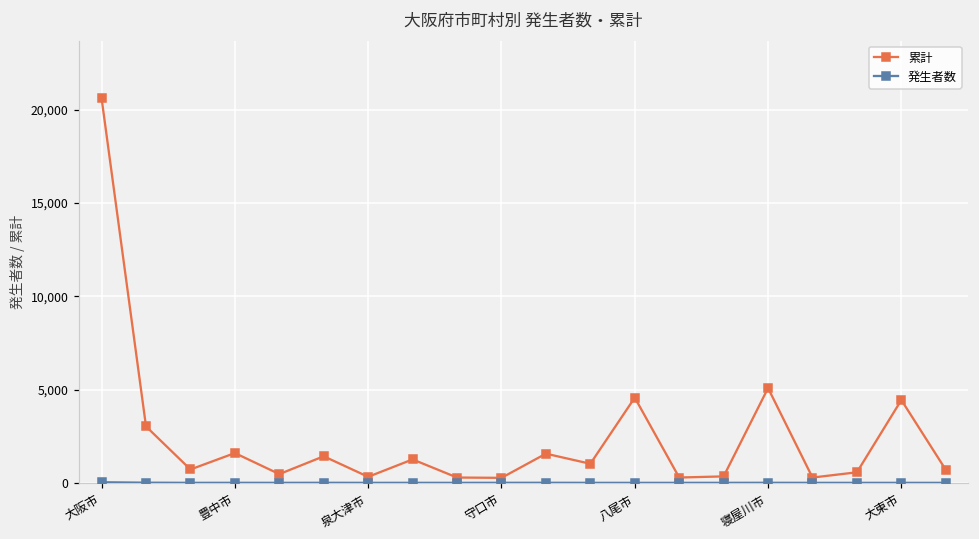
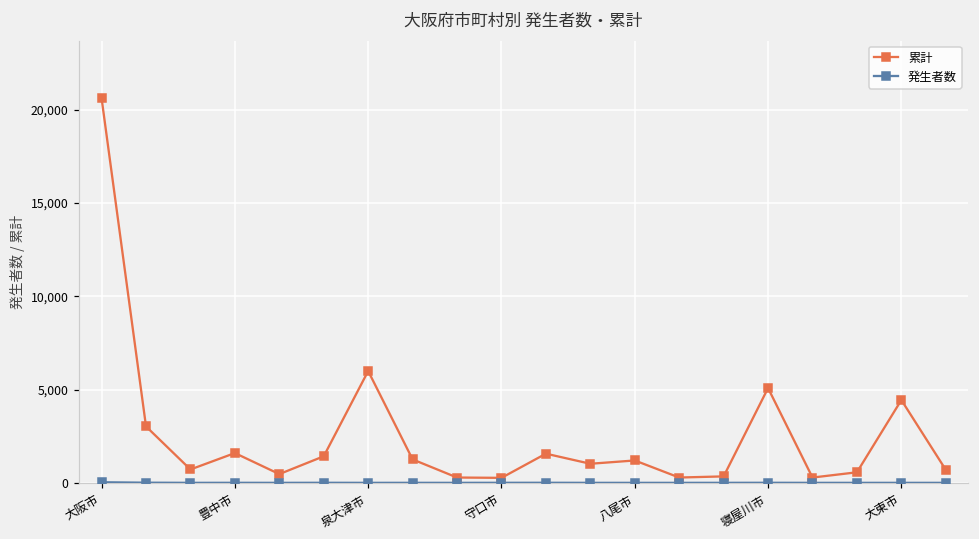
累計, 泉大津市: 300 -> 6,000
累計, 八尾市: 4,600 -> 1,200
